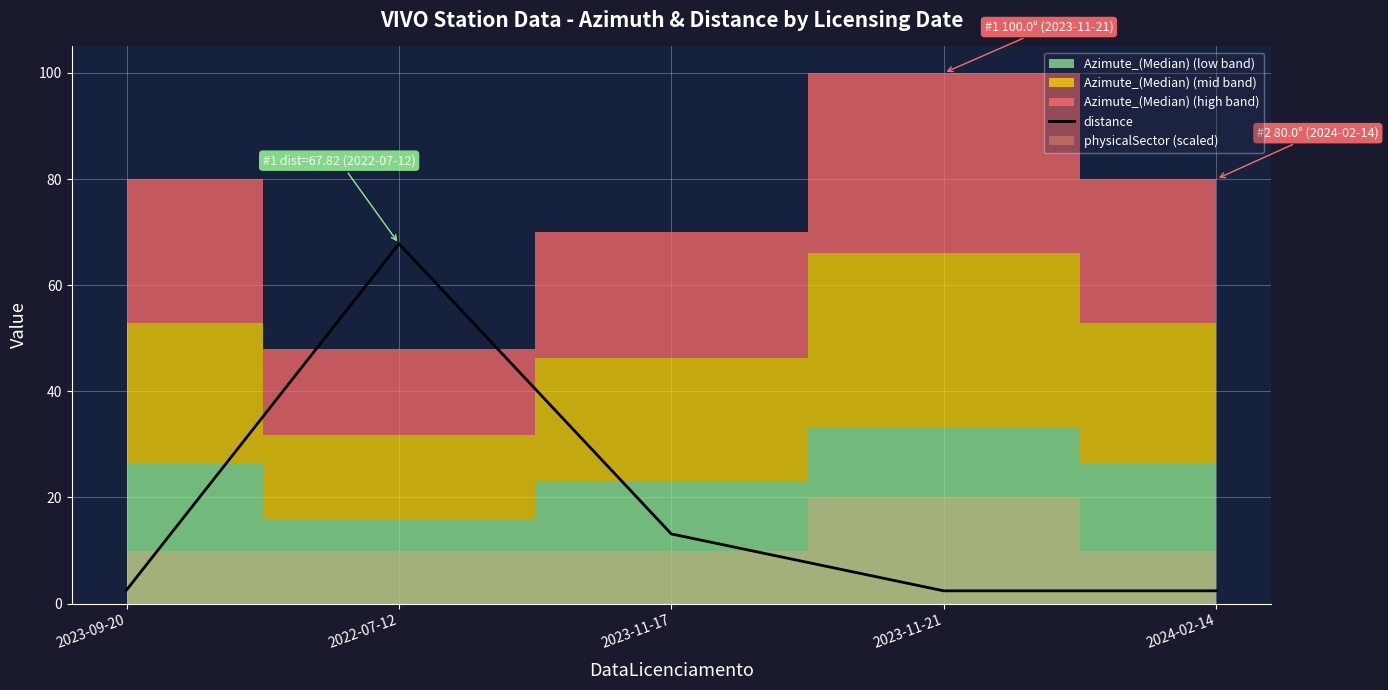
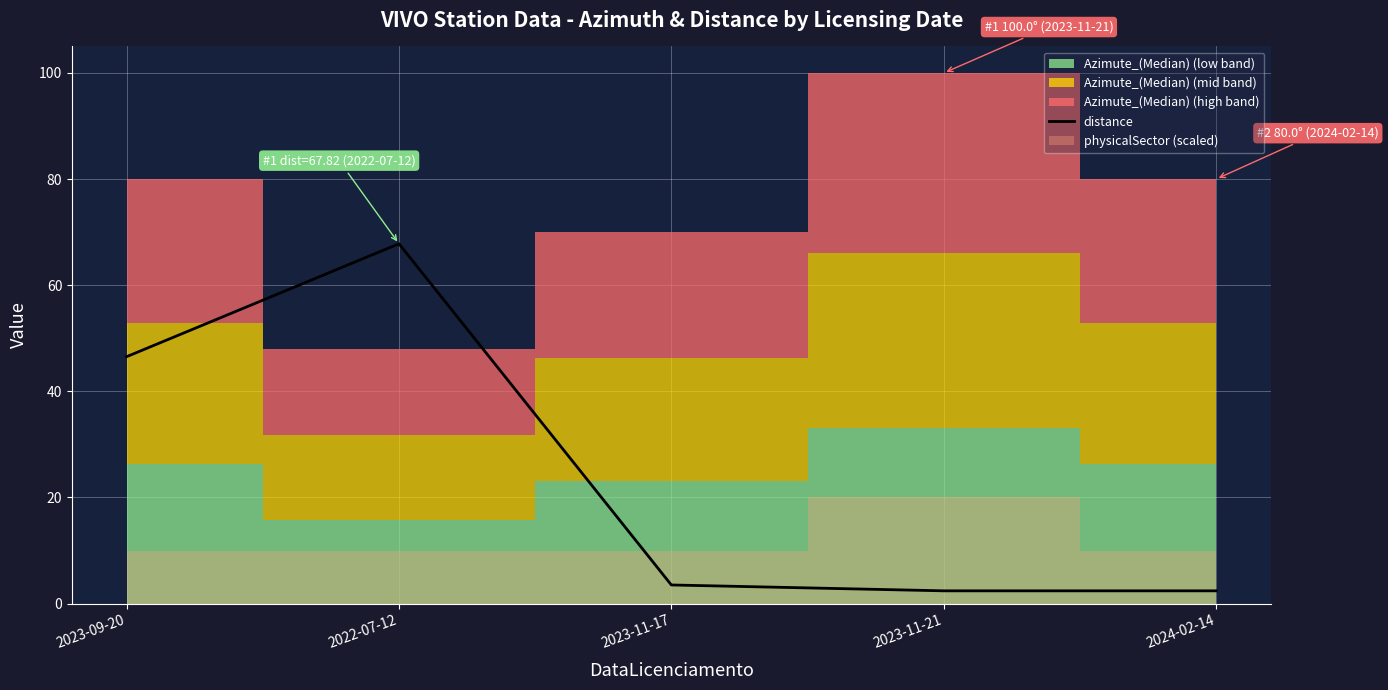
distance, 2023-09-20: 3 -> 47
distance, 2023-11-17: 13 -> 4
